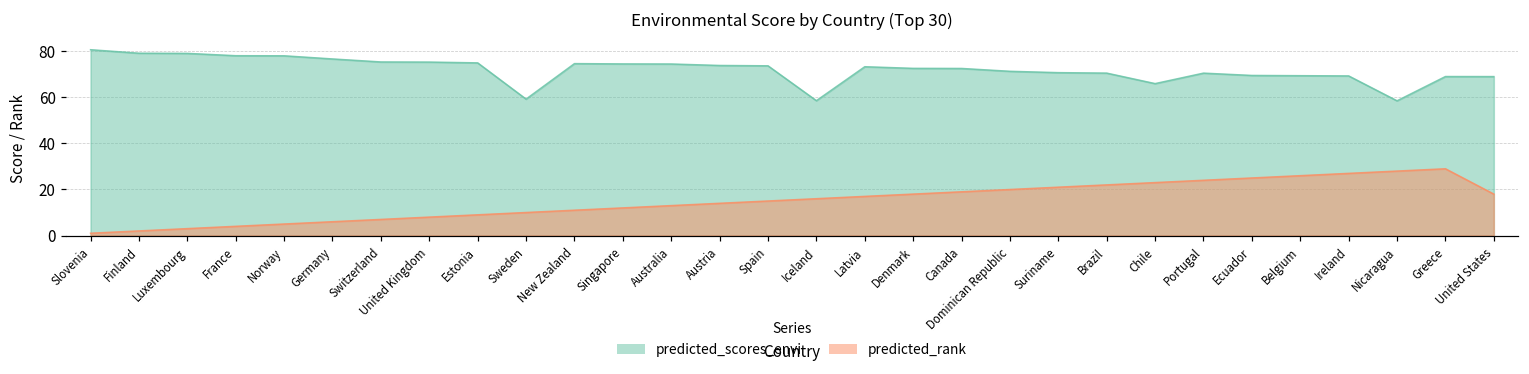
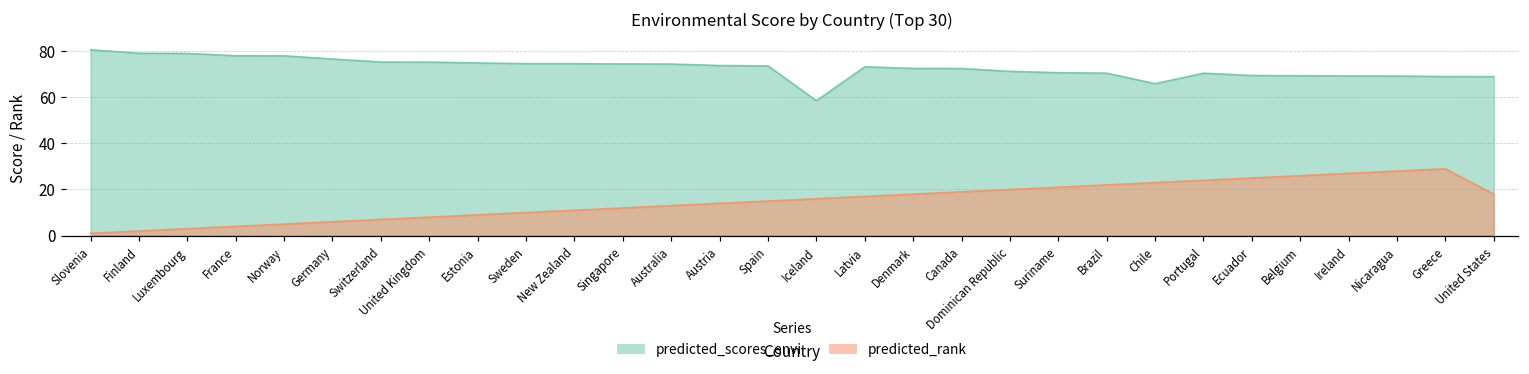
predicted_scores_envi, Sweden: 59 -> 75
predicted_scores_envi, Nicaragua: 59 -> 69
